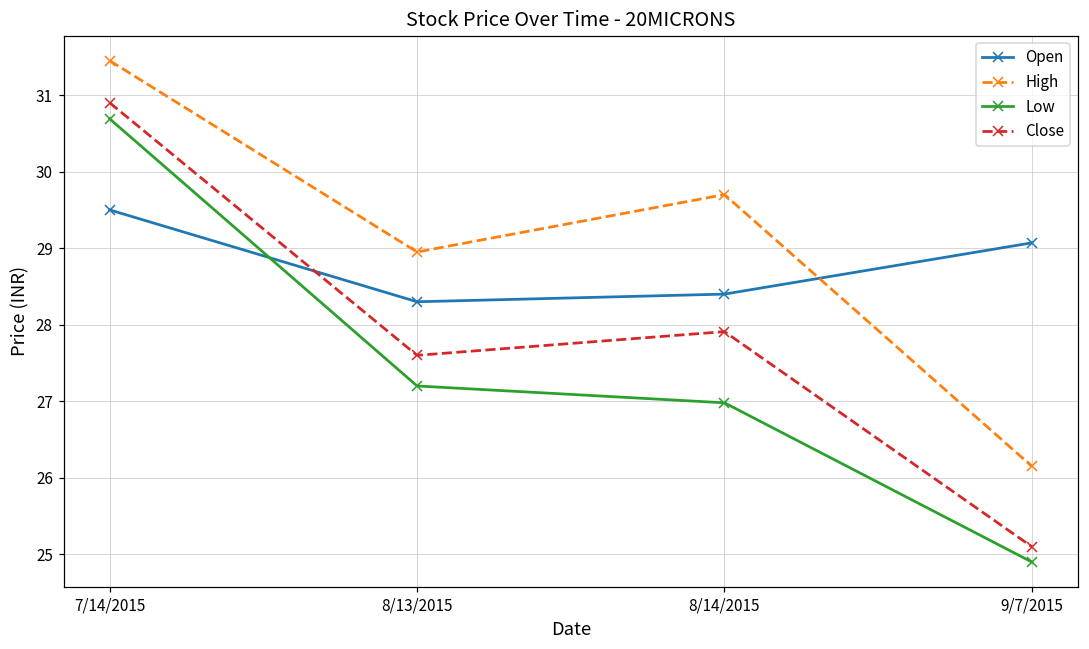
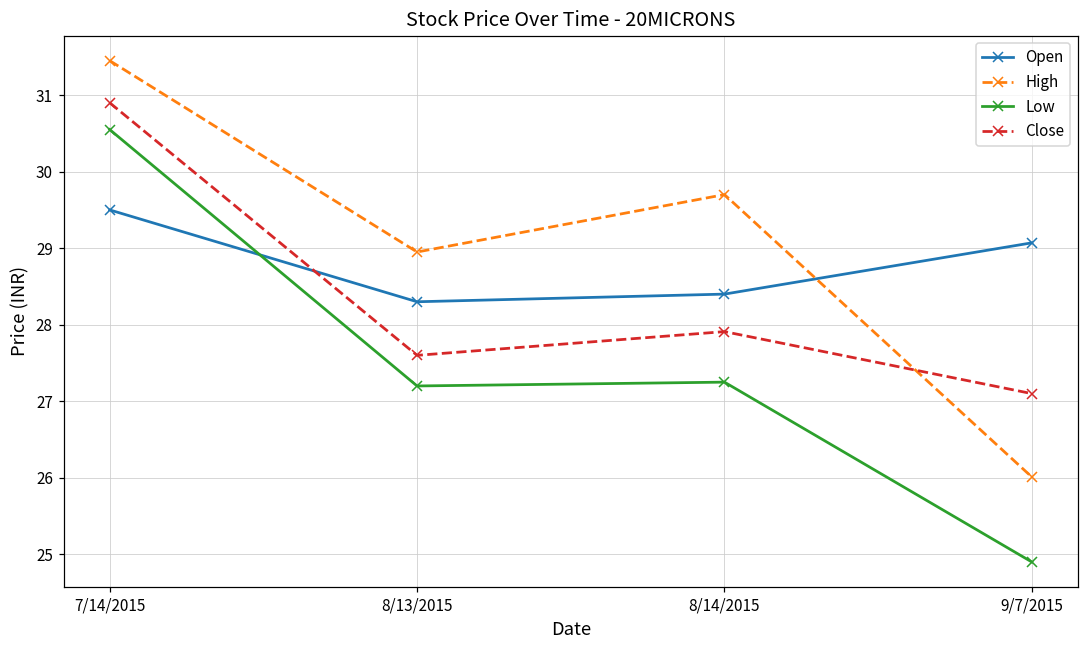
Low, 7/14/2015: 30.7 -> 30.6
Low, 8/14/2015: 27.0 -> 27.3
High, 9/7/2015: 26.2 -> 26.0
Close, 9/7/2015: 25.1 -> 27.1
